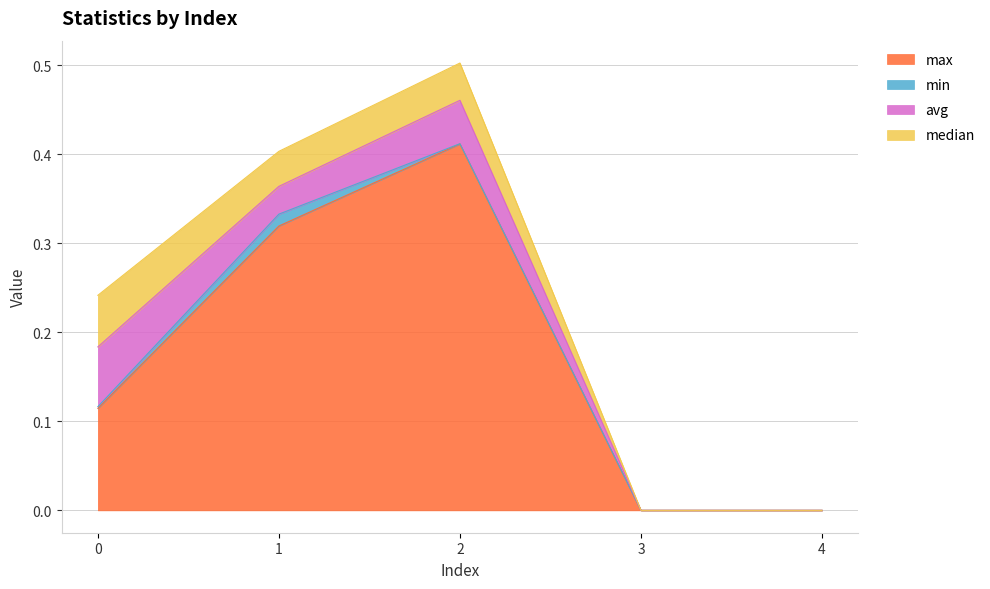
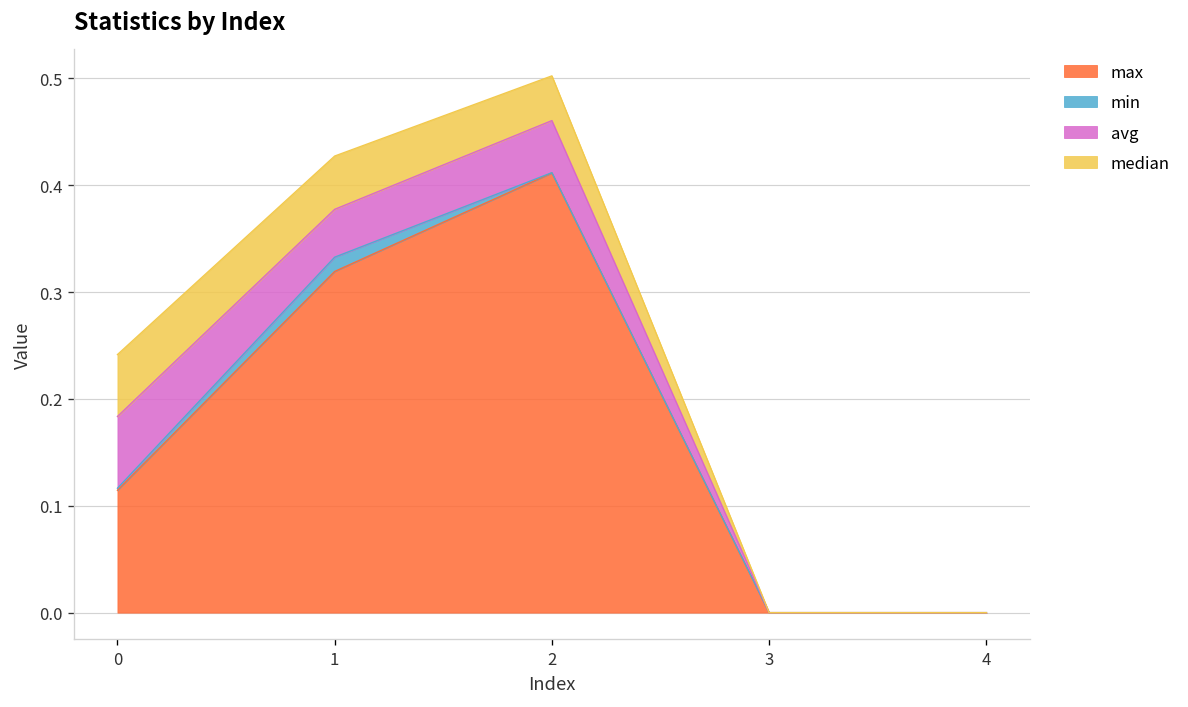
avg, 1: 0.03 -> 0.04
median, 1: 0.04 -> 0.05
